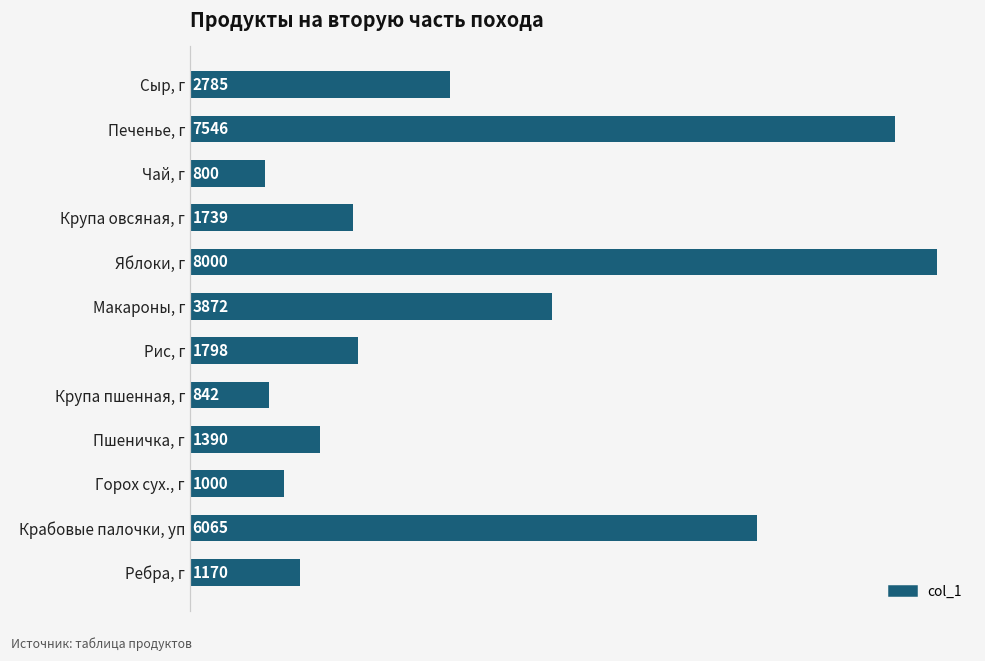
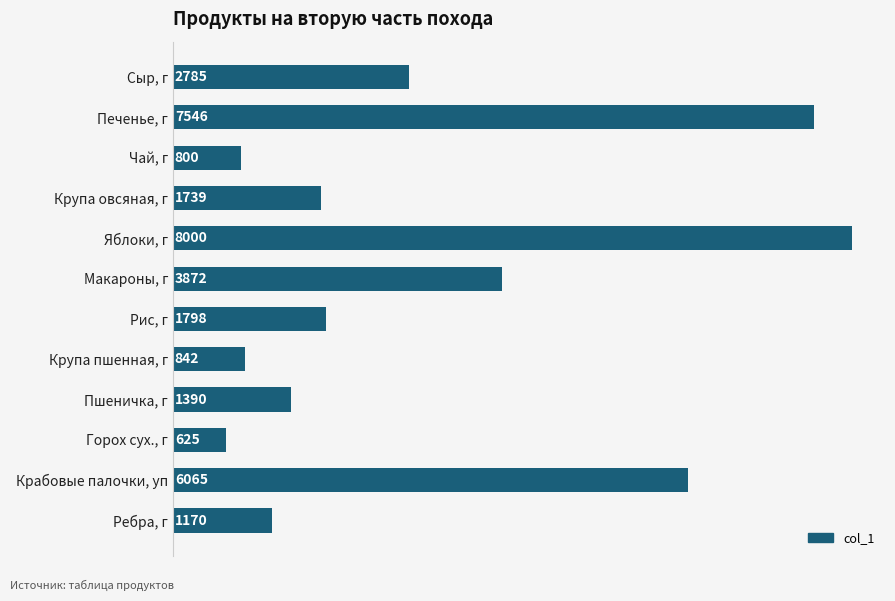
Горох сух., г: 1000 -> 625
